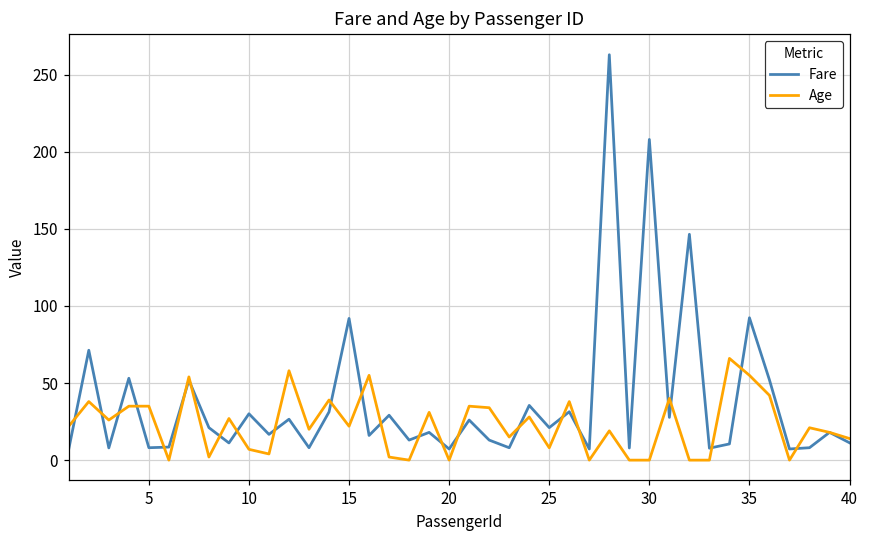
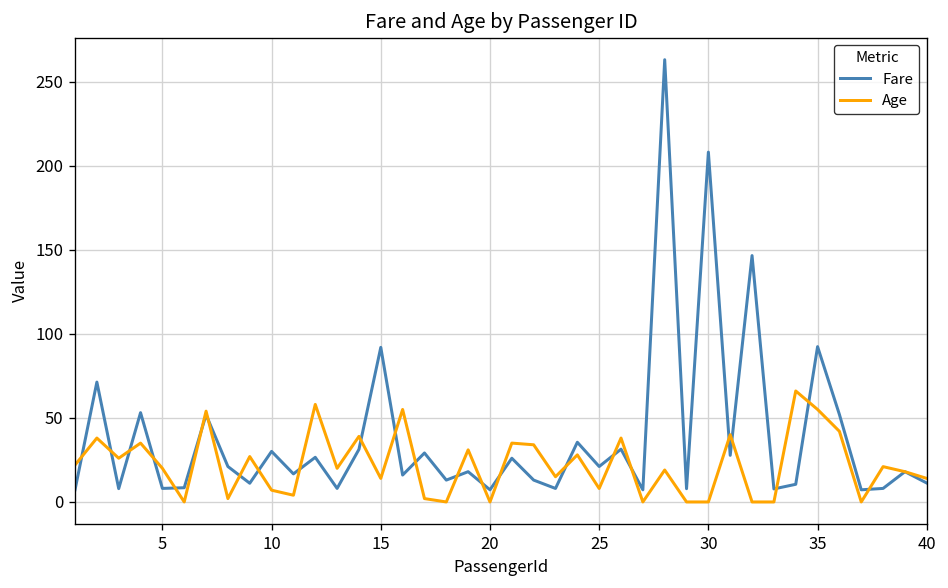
Age, 5: 35 -> 20
Age, 15: 22 -> 14
